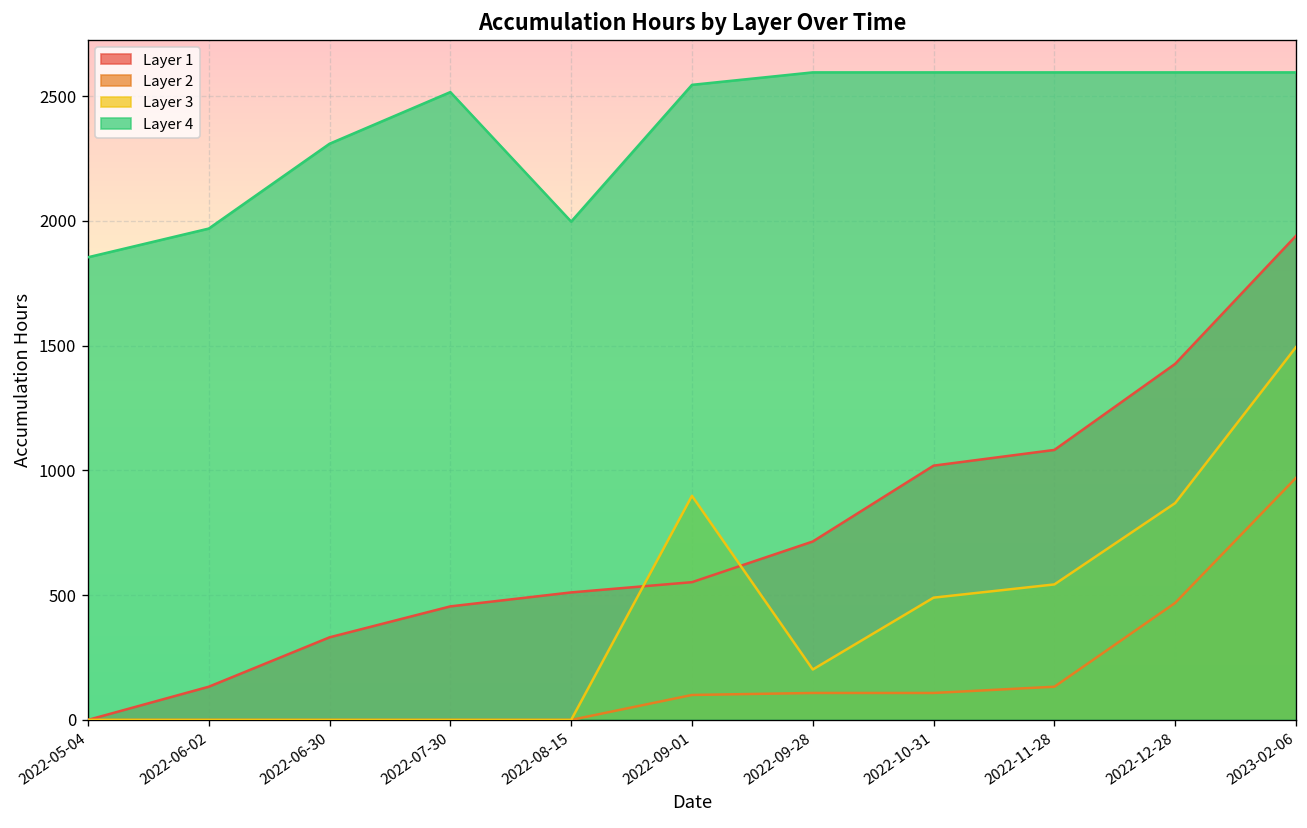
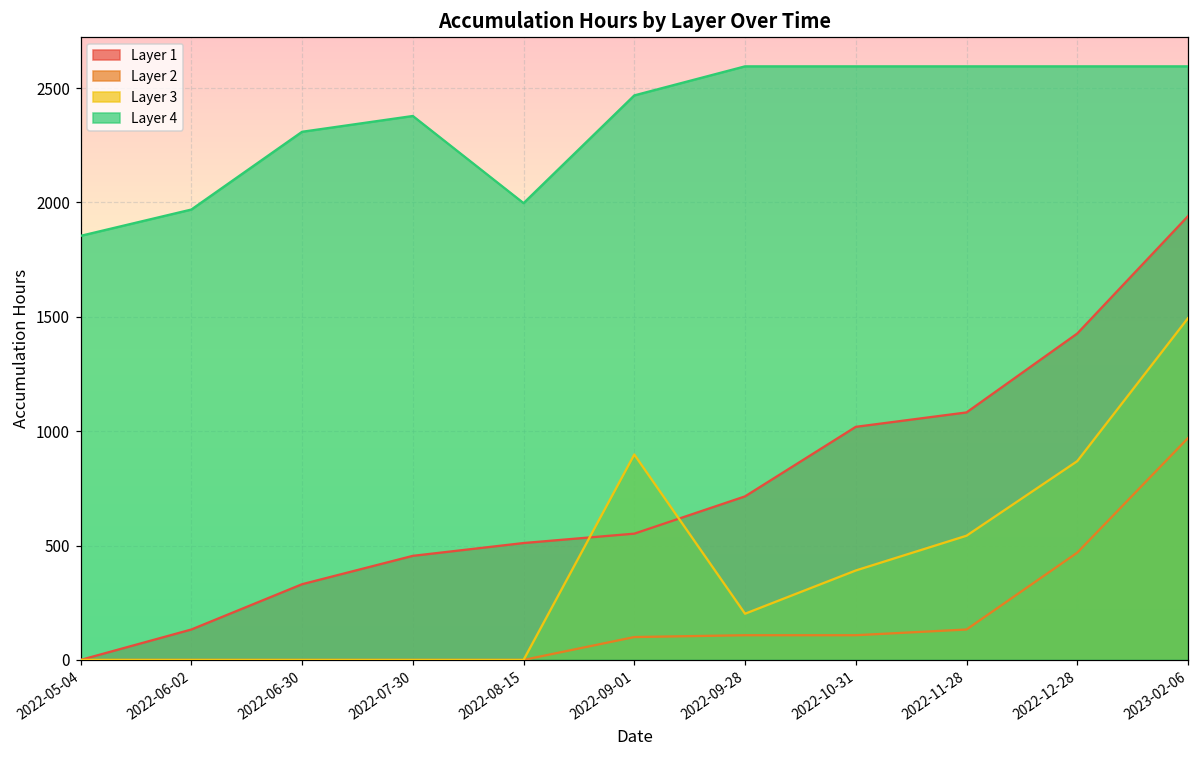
Layer 4, 2022-07-30: 2520 -> 2380
Layer 4, 2022-09-01: 2550 -> 2470
Layer 3, 2022-10-31: 490 -> 390
